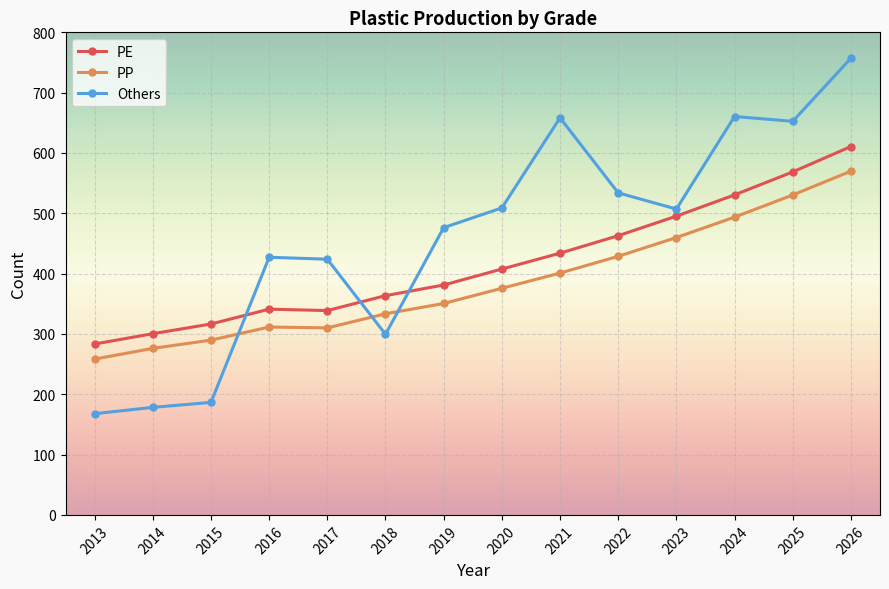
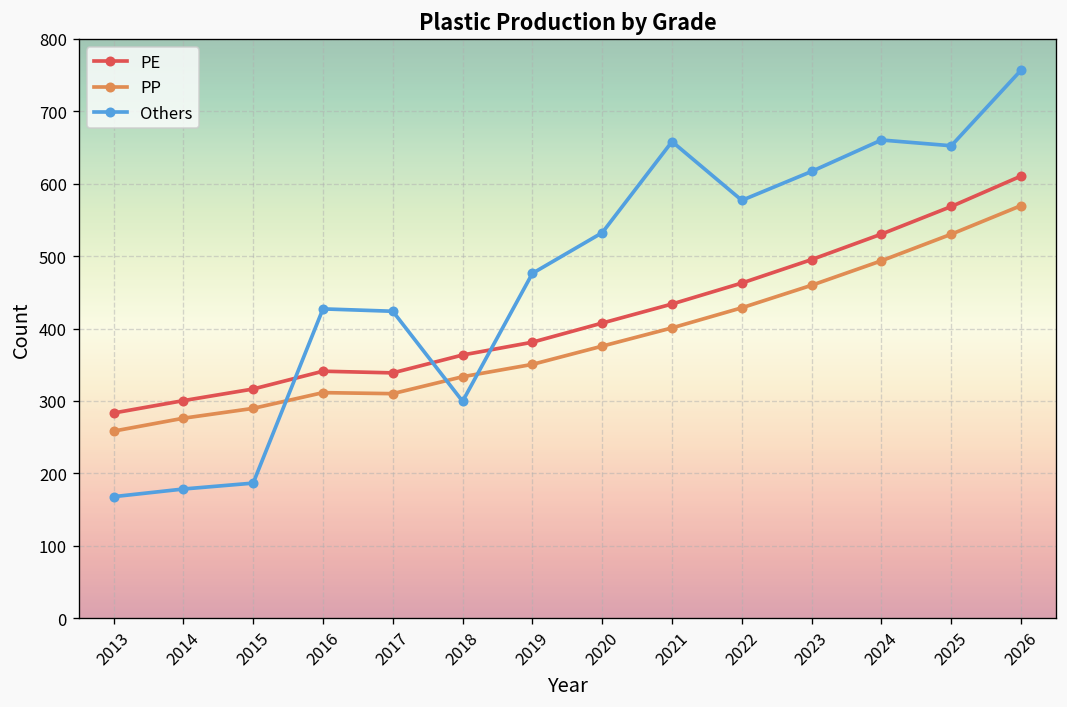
Others, 2020: 510 -> 530
Others, 2022: 530 -> 580
Others, 2023: 510 -> 620
